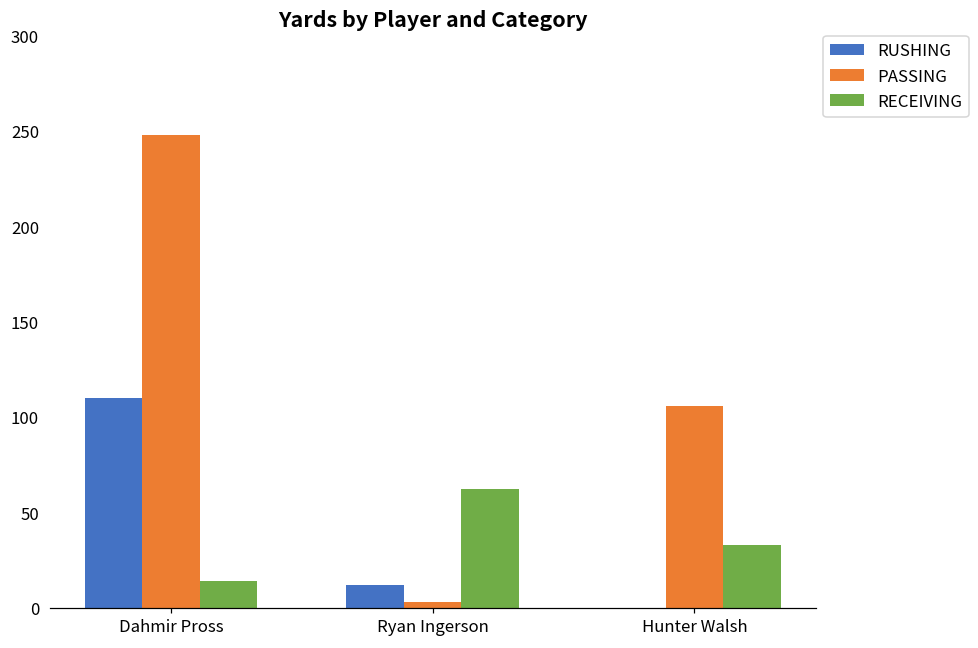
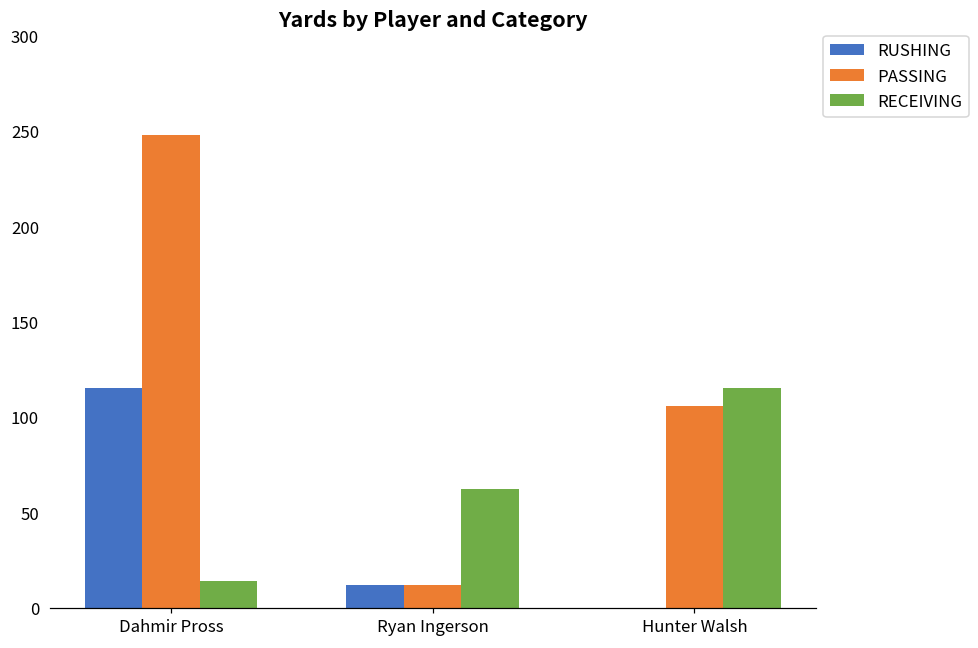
RUSHING, Dahmir Pross: 110 -> 115
PASSING, Ryan Ingerson: 3 -> 12
RECEIVING, Hunter Walsh: 33 -> 115
